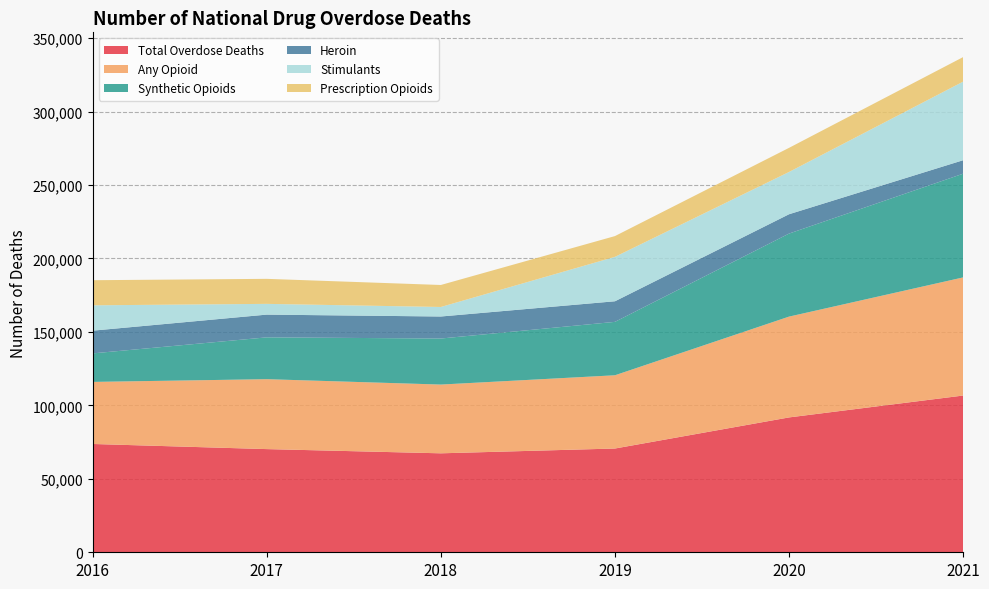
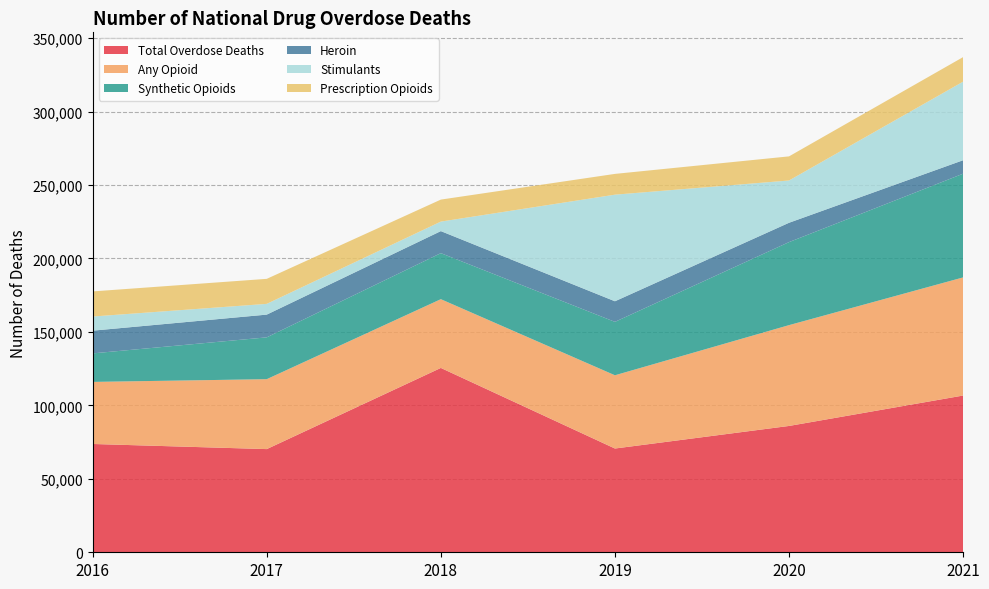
Stimulants, 2016: 17,000 -> 10,000
Total Overdose Deaths, 2018: 67,000 -> 125,000
Stimulants, 2019: 30,000 -> 73,000
Total Overdose Deaths, 2020: 92,000 -> 86,000
